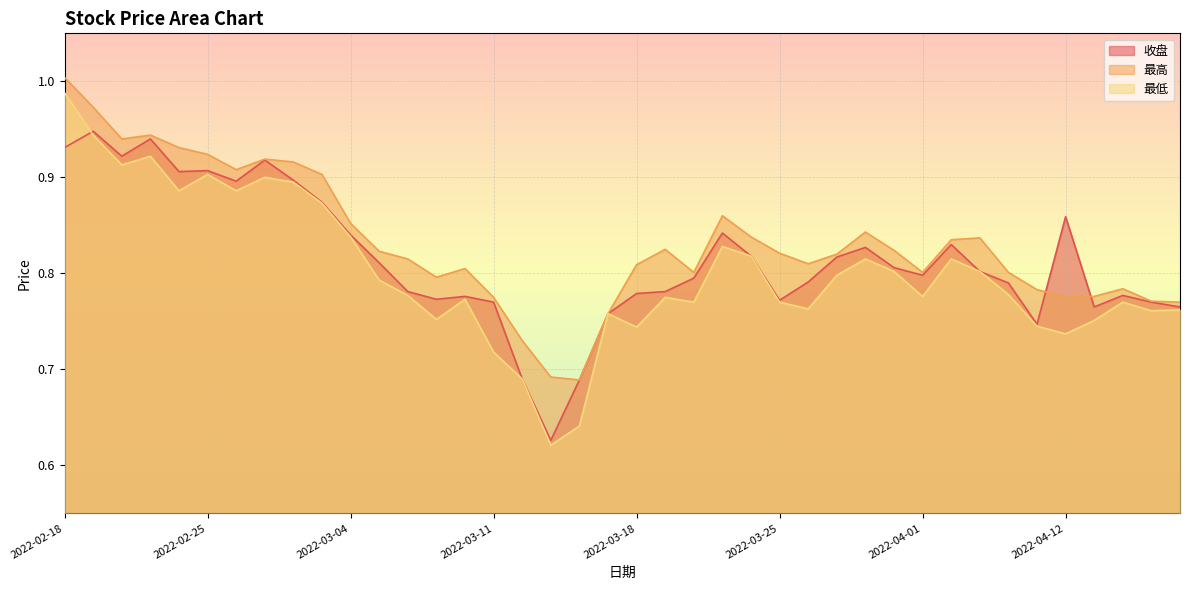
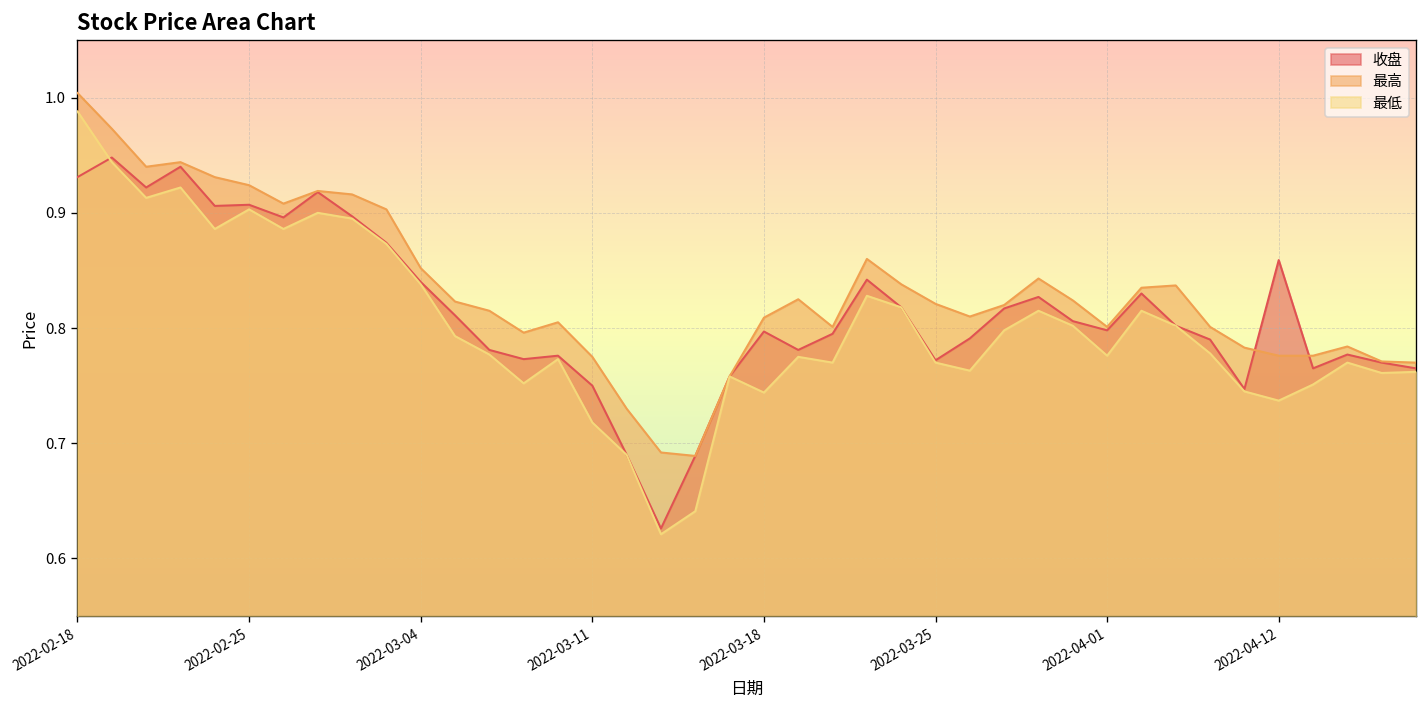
收盘, 2022-03-11: 0.77 -> 0.75
收盘, 2022-03-18: 0.78 -> 0.80
